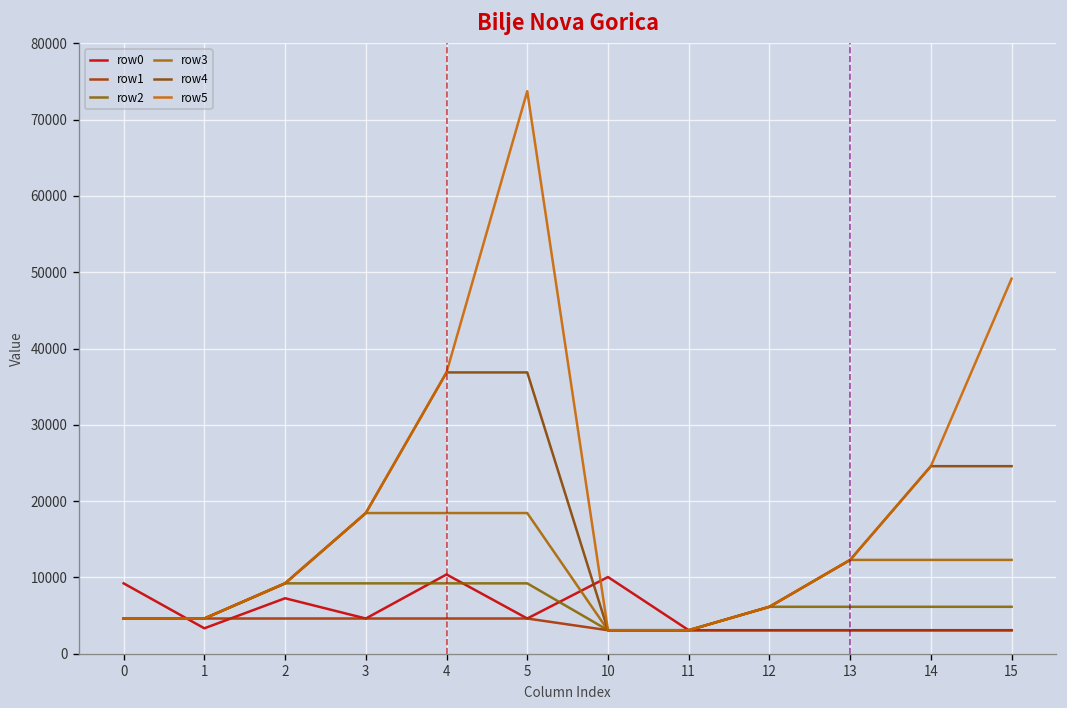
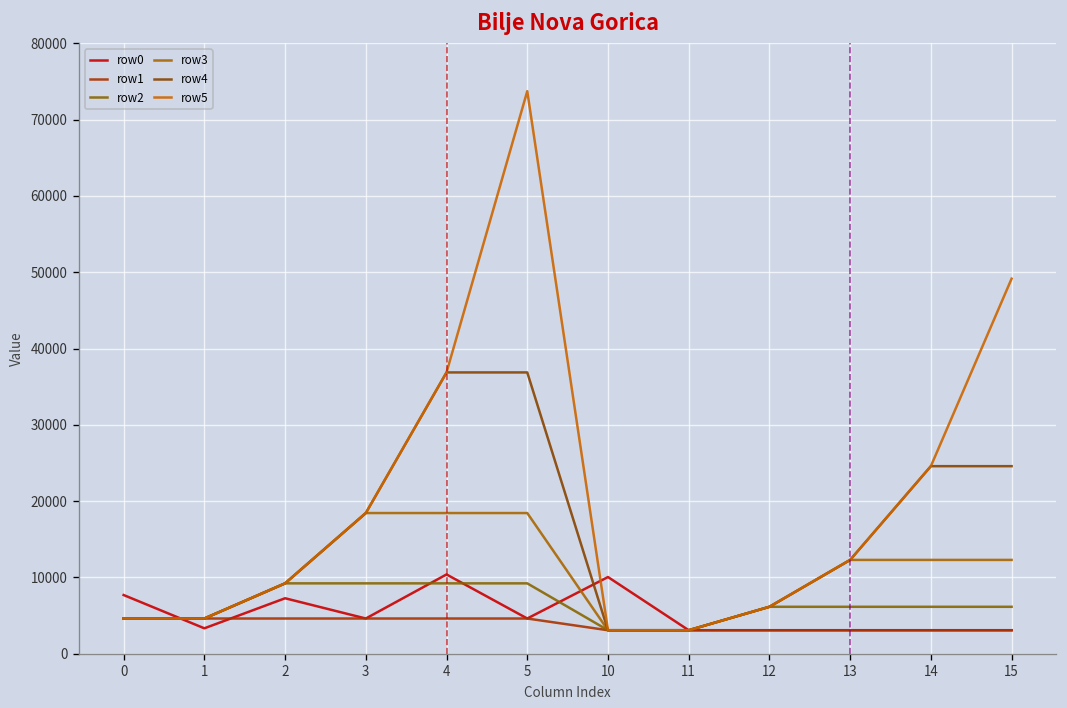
row0, 0: 9000 -> 8000
